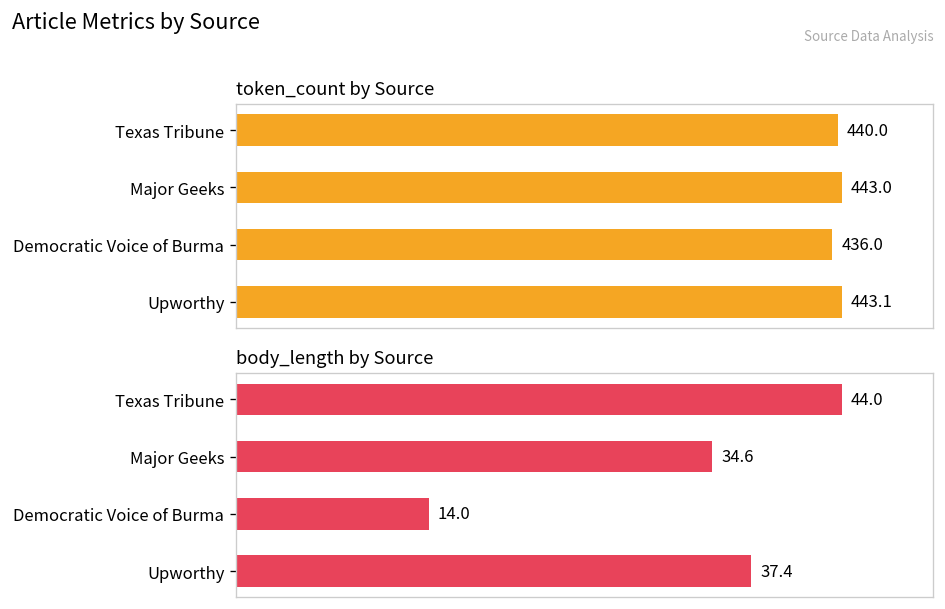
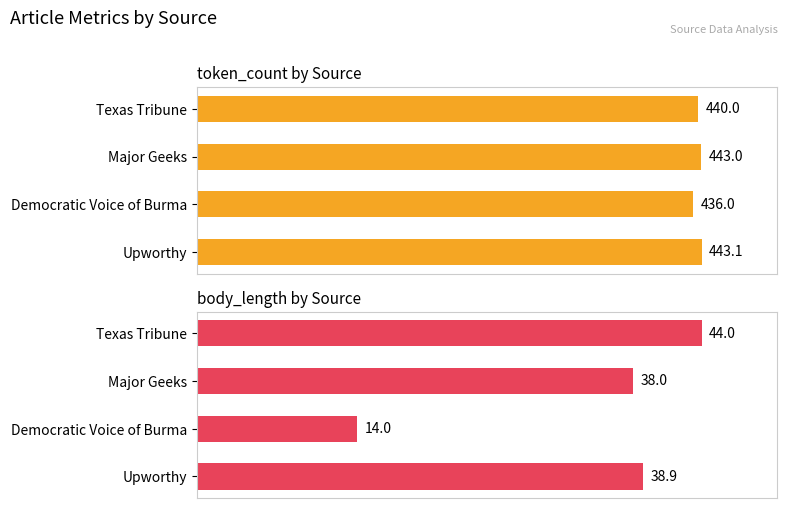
body_length by Source, Major Geeks: 34.6 -> 38.0
body_length by Source, Upworthy: 37.4 -> 38.9
